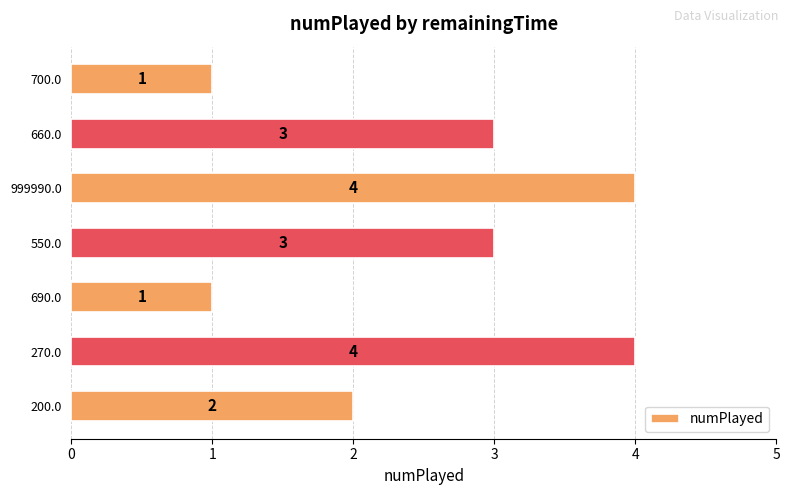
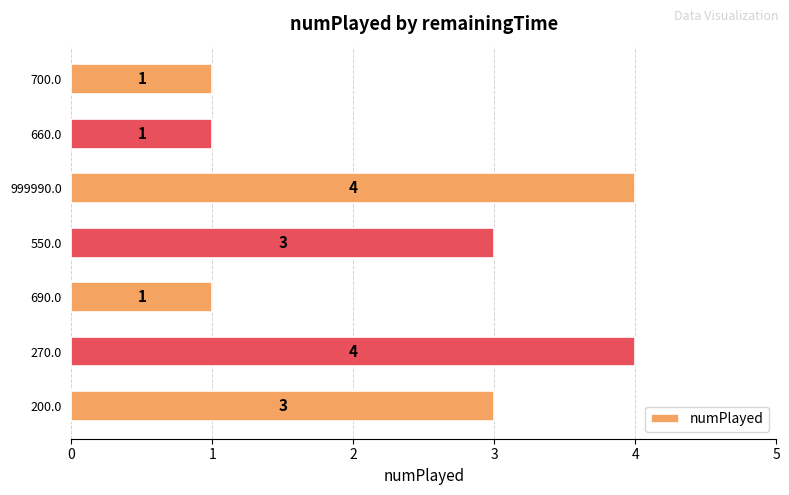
660.0: 3 -> 1
200.0: 2 -> 3
